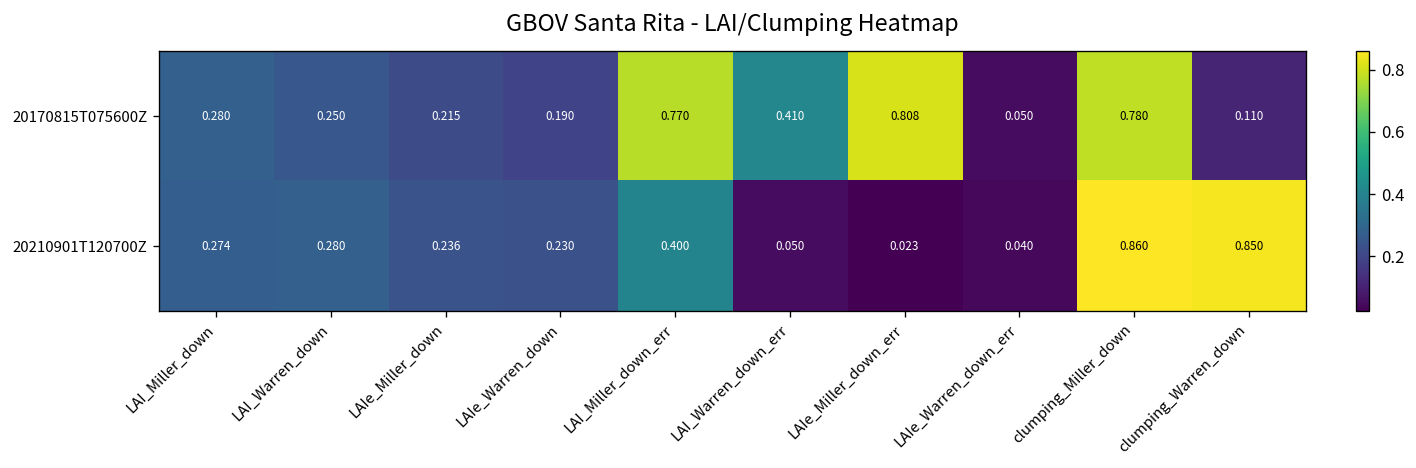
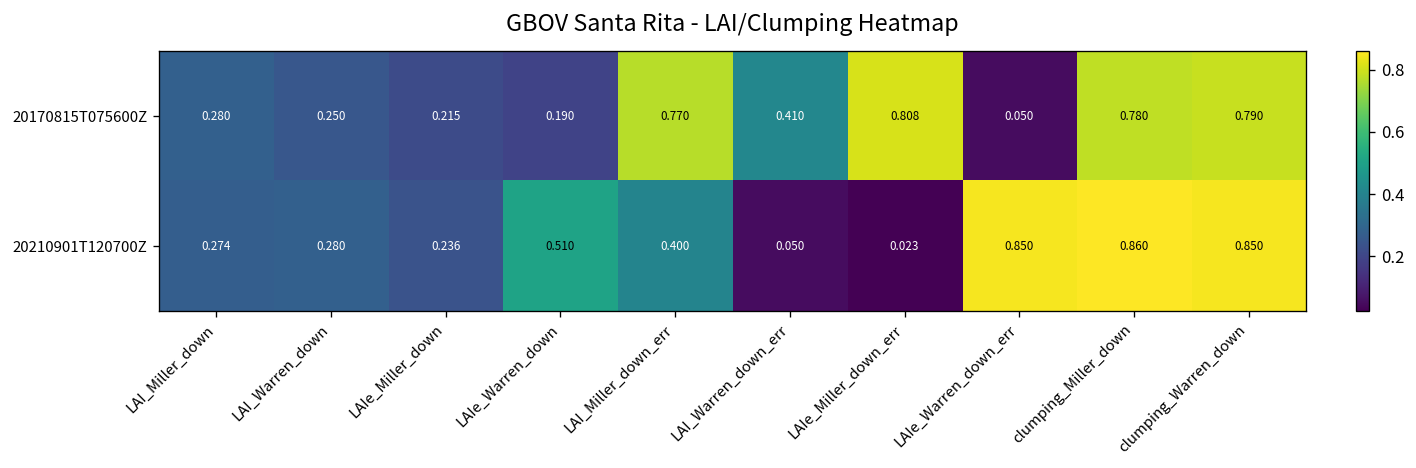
20170815T075600Z, clumping_Warren_down: 0.110 -> 0.790
20210901T120700Z, LAIe_Warren_down: 0.230 -> 0.510
20210901T120700Z, LAIe_Warren_down_err: 0.040 -> 0.850
